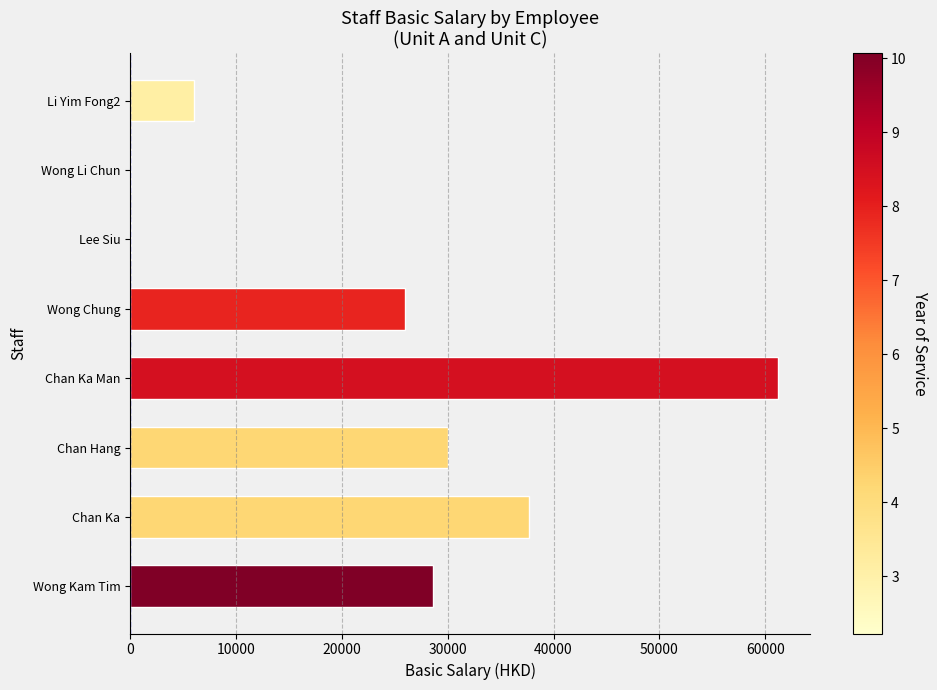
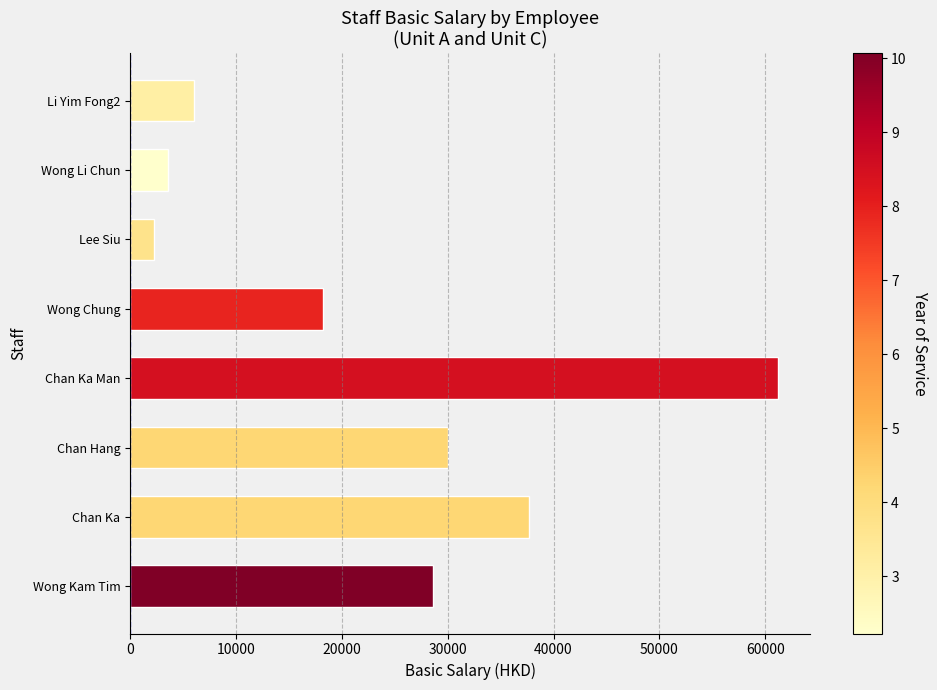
Wong Li Chun: 100 -> 3600
Lee Siu: 0 -> 2200
Wong Chung: 26000 -> 18200
